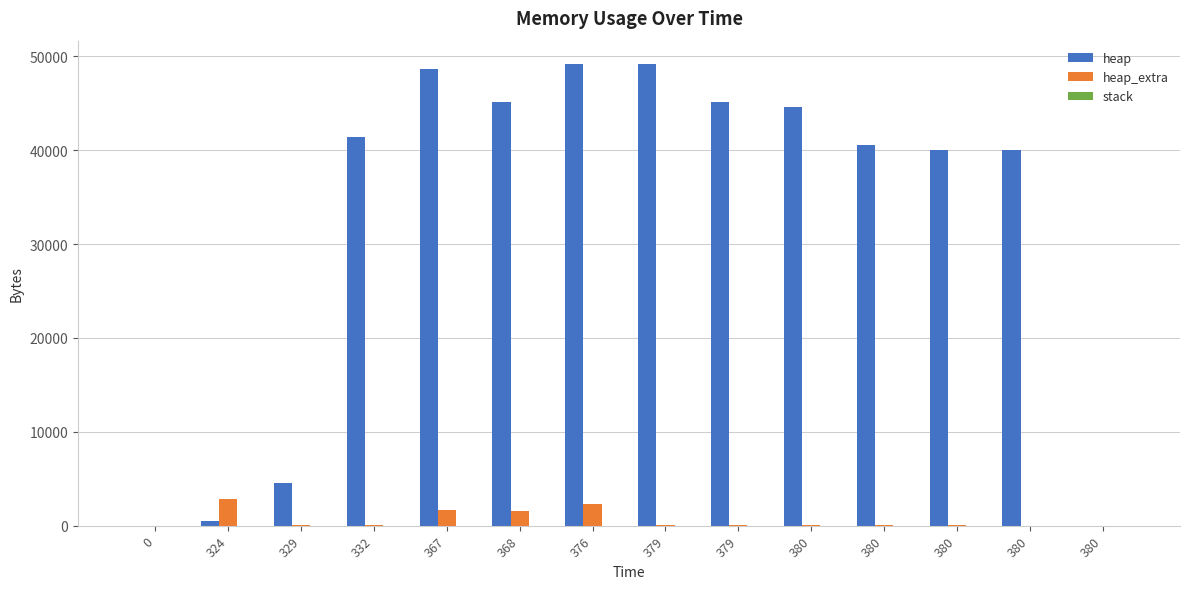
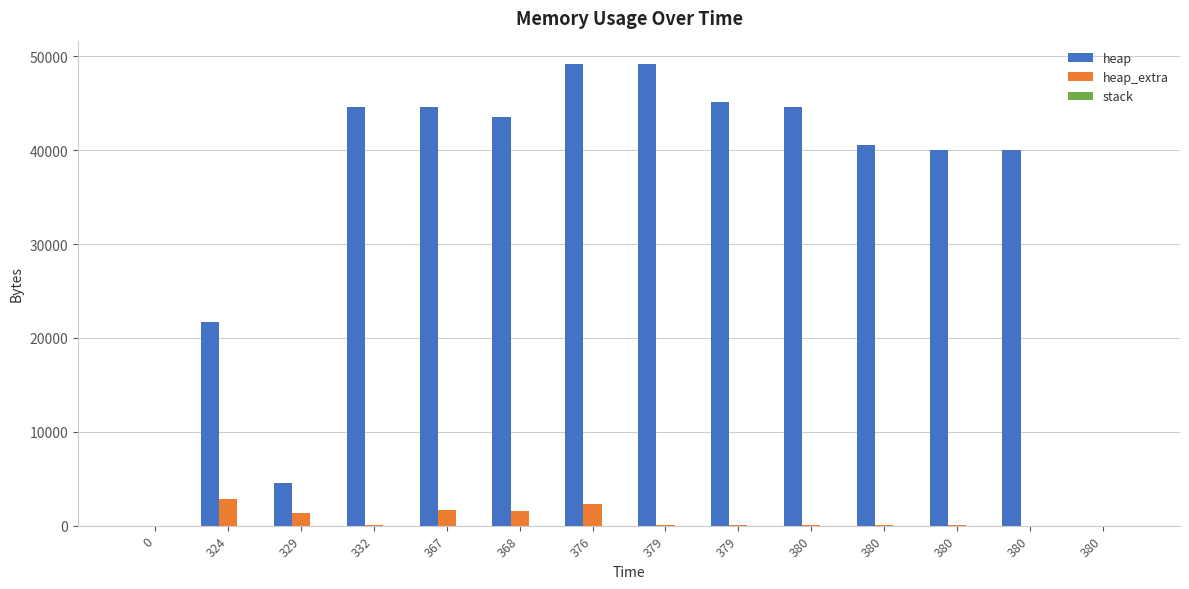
heap, 324: 0 -> 22000
heap_extra, 329: 0 -> 1000
heap, 332: 41000 -> 45000
heap, 367: 49000 -> 45000
heap, 368: 45000 -> 44000
